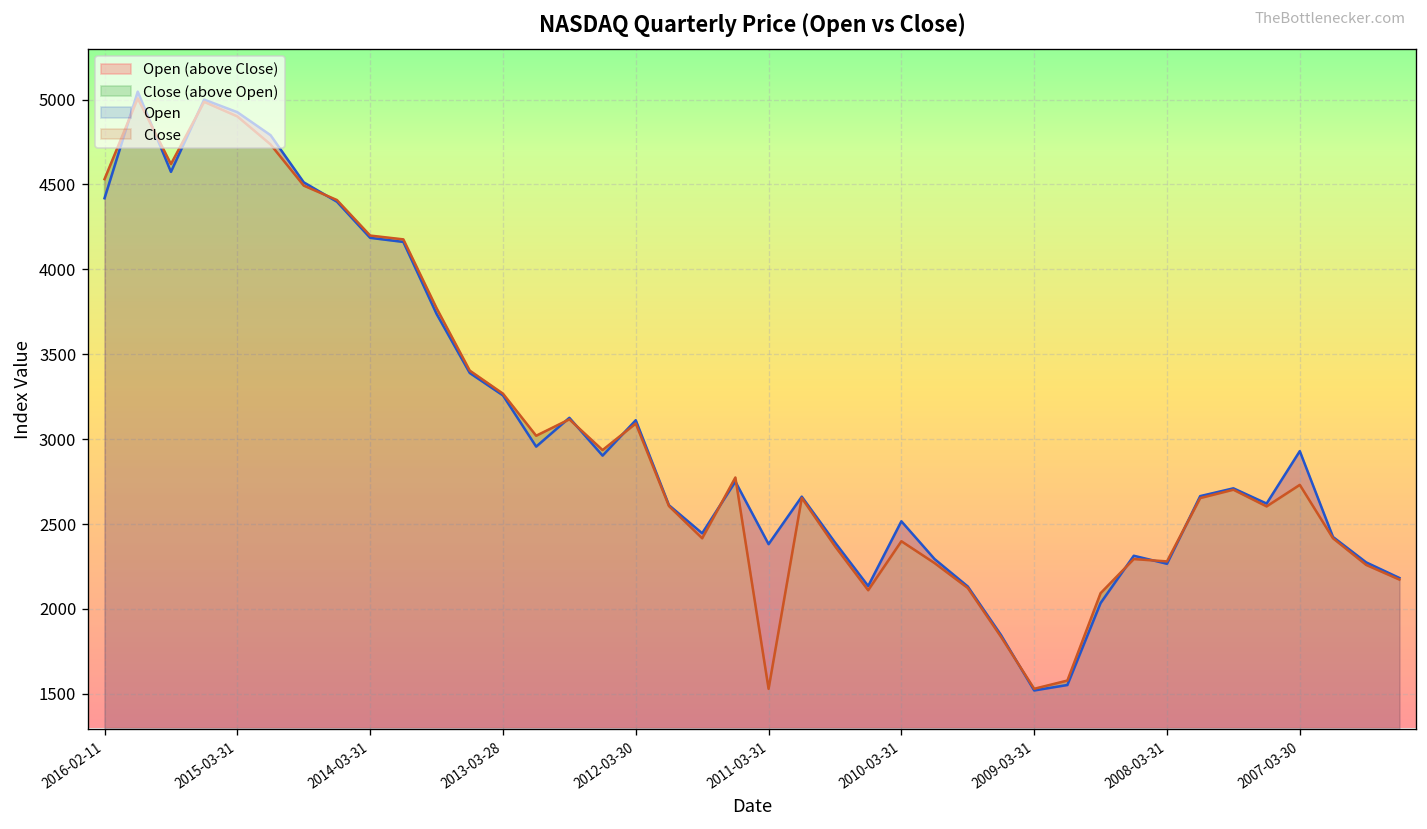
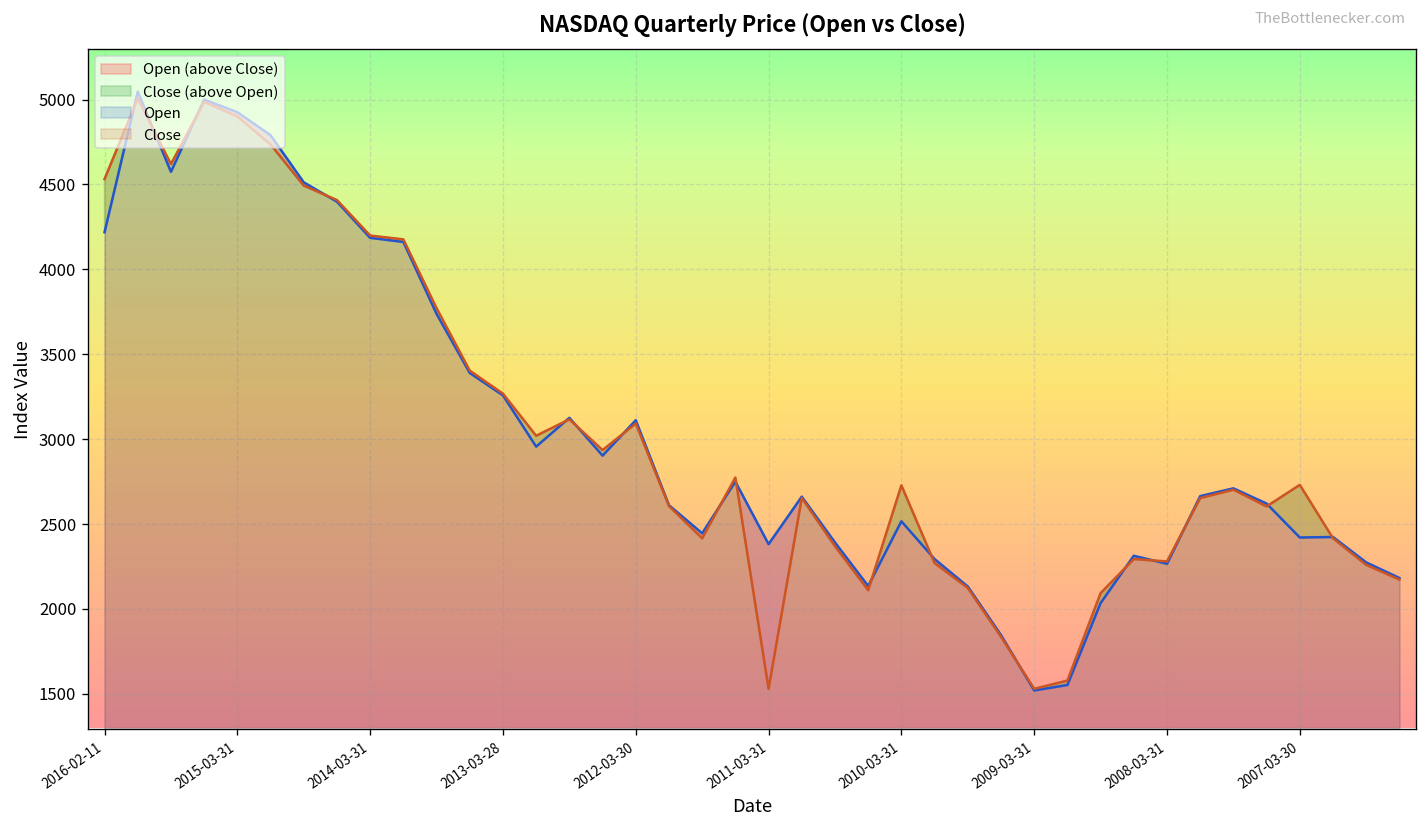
Open, 2016-02-11: 4420 -> 4220
Close, 2010-03-31: 2400 -> 2730
Open, 2007-03-30: 2930 -> 2420
